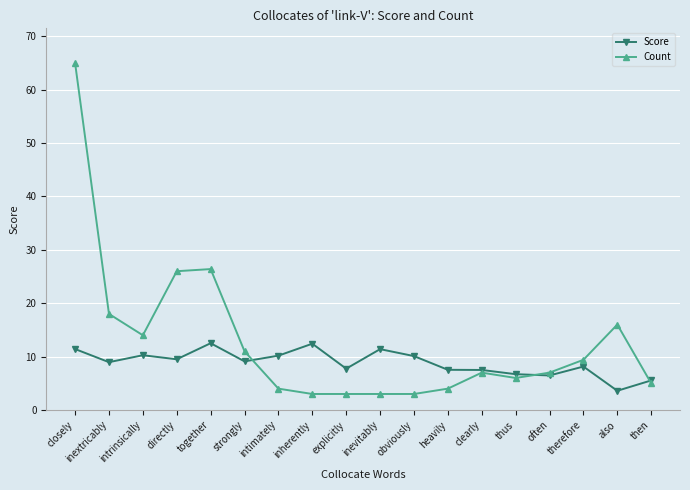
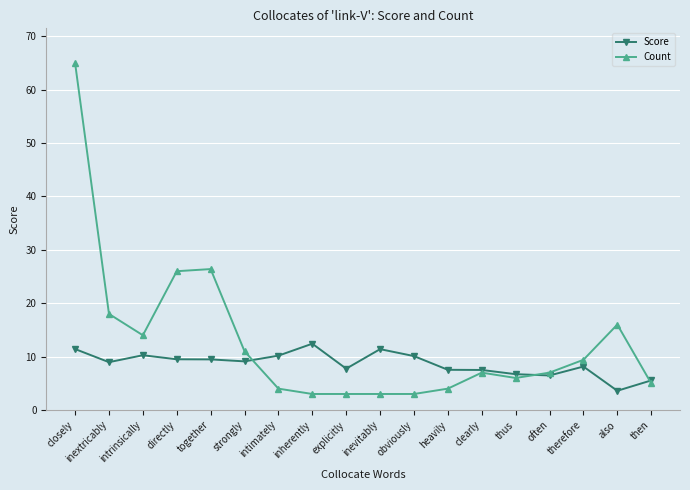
Score, together: 13 -> 9
